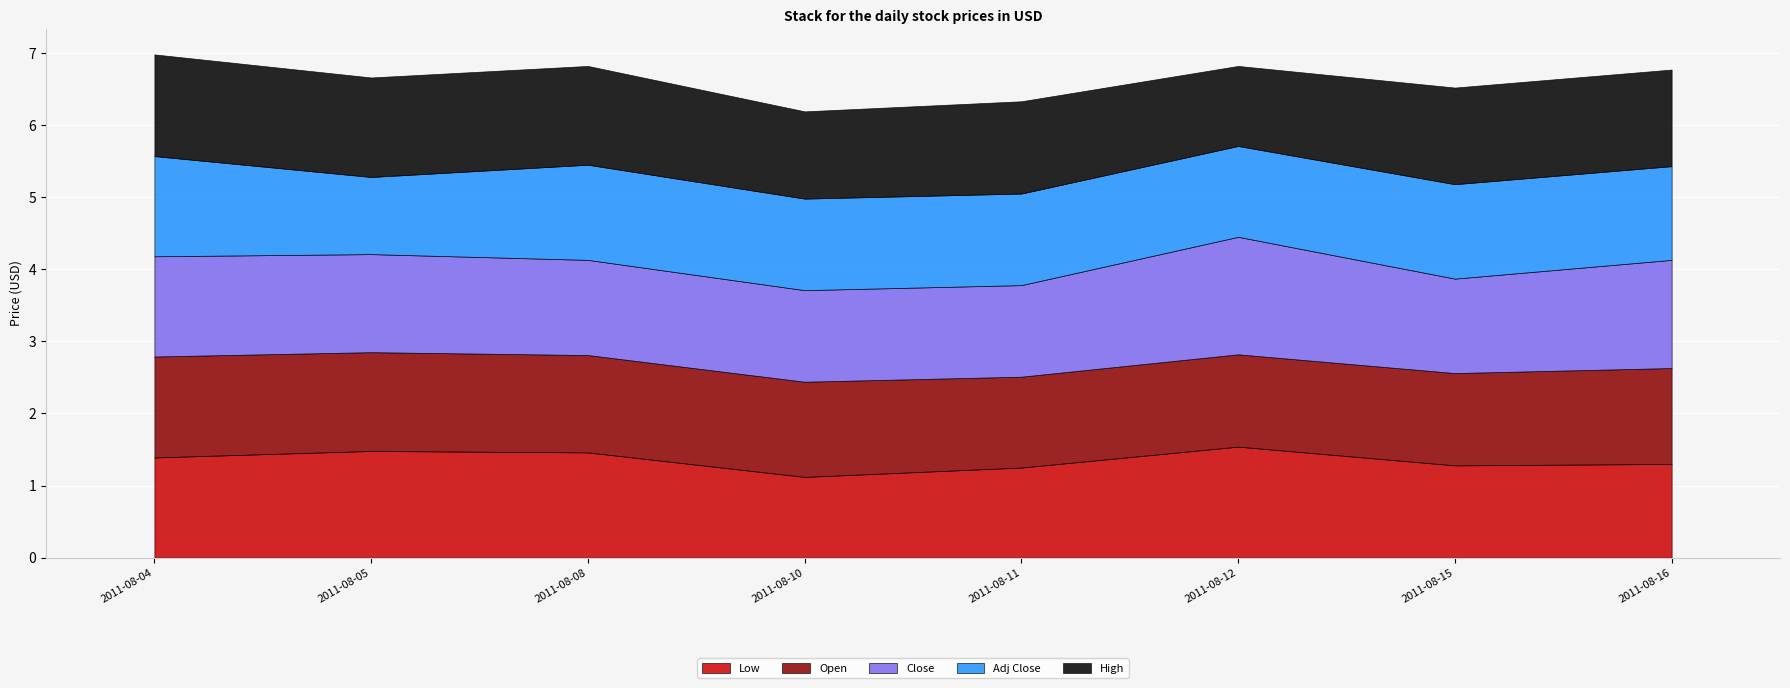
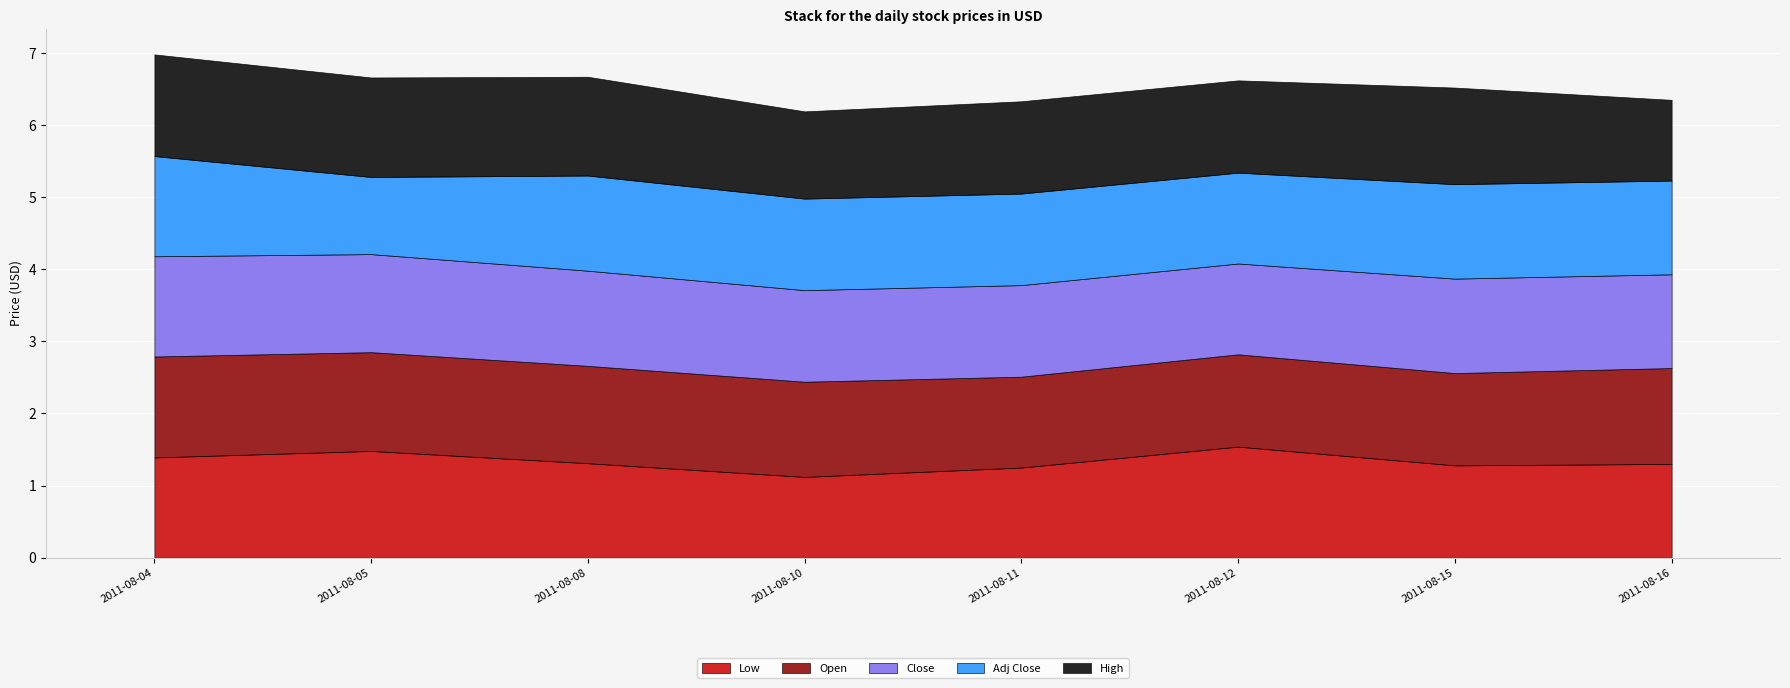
Low, 2011-08-08: 1.5 -> 1.3
Close, 2011-08-12: 1.6 -> 1.3
High, 2011-08-12: 1.1 -> 1.3
Close, 2011-08-16: 1.5 -> 1.3
High, 2011-08-16: 1.3 -> 1.1
